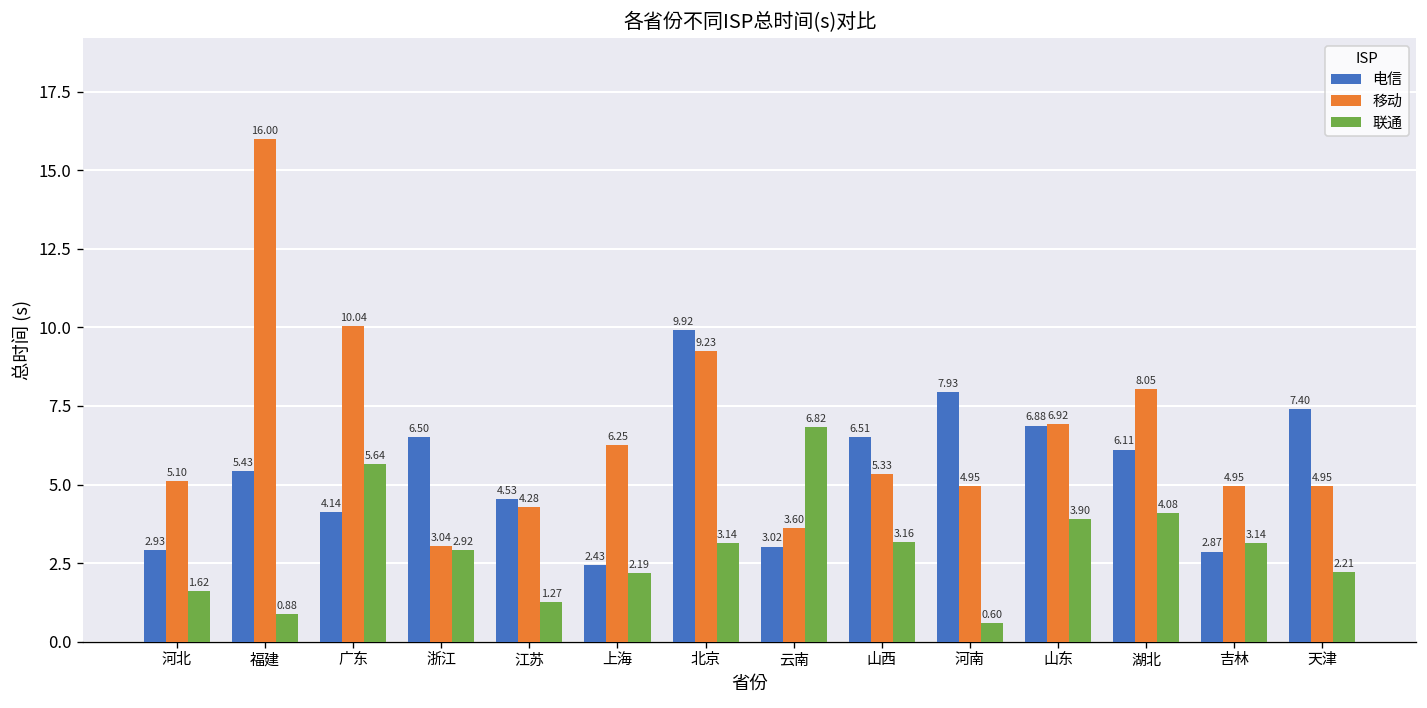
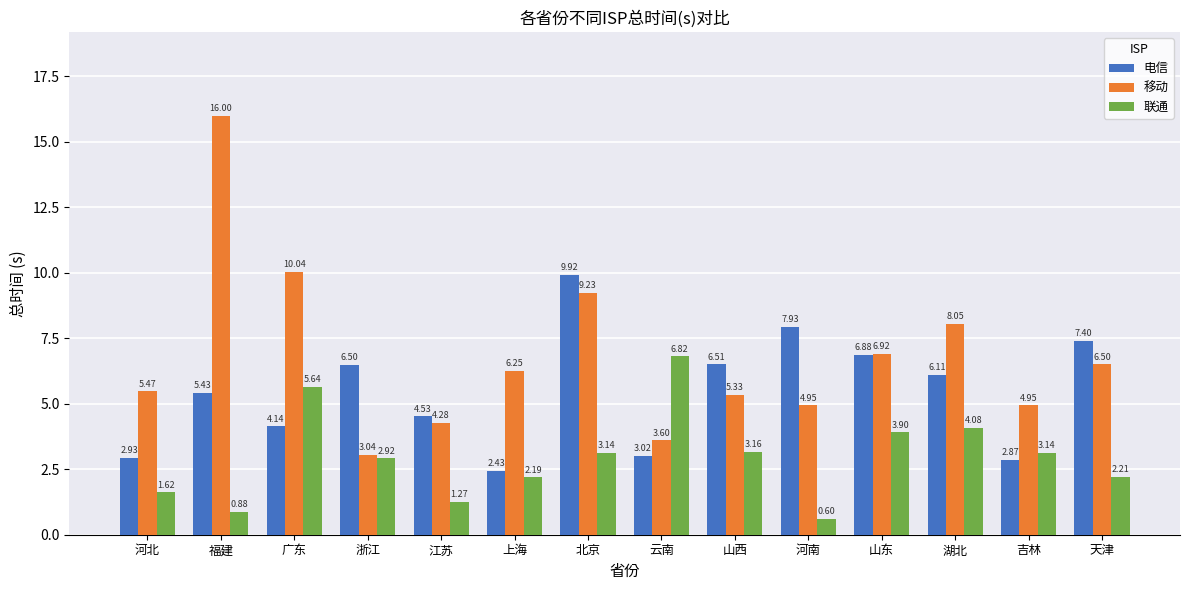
移动, 河北: 5.10 -> 5.47
移动, 天津: 4.95 -> 6.50
